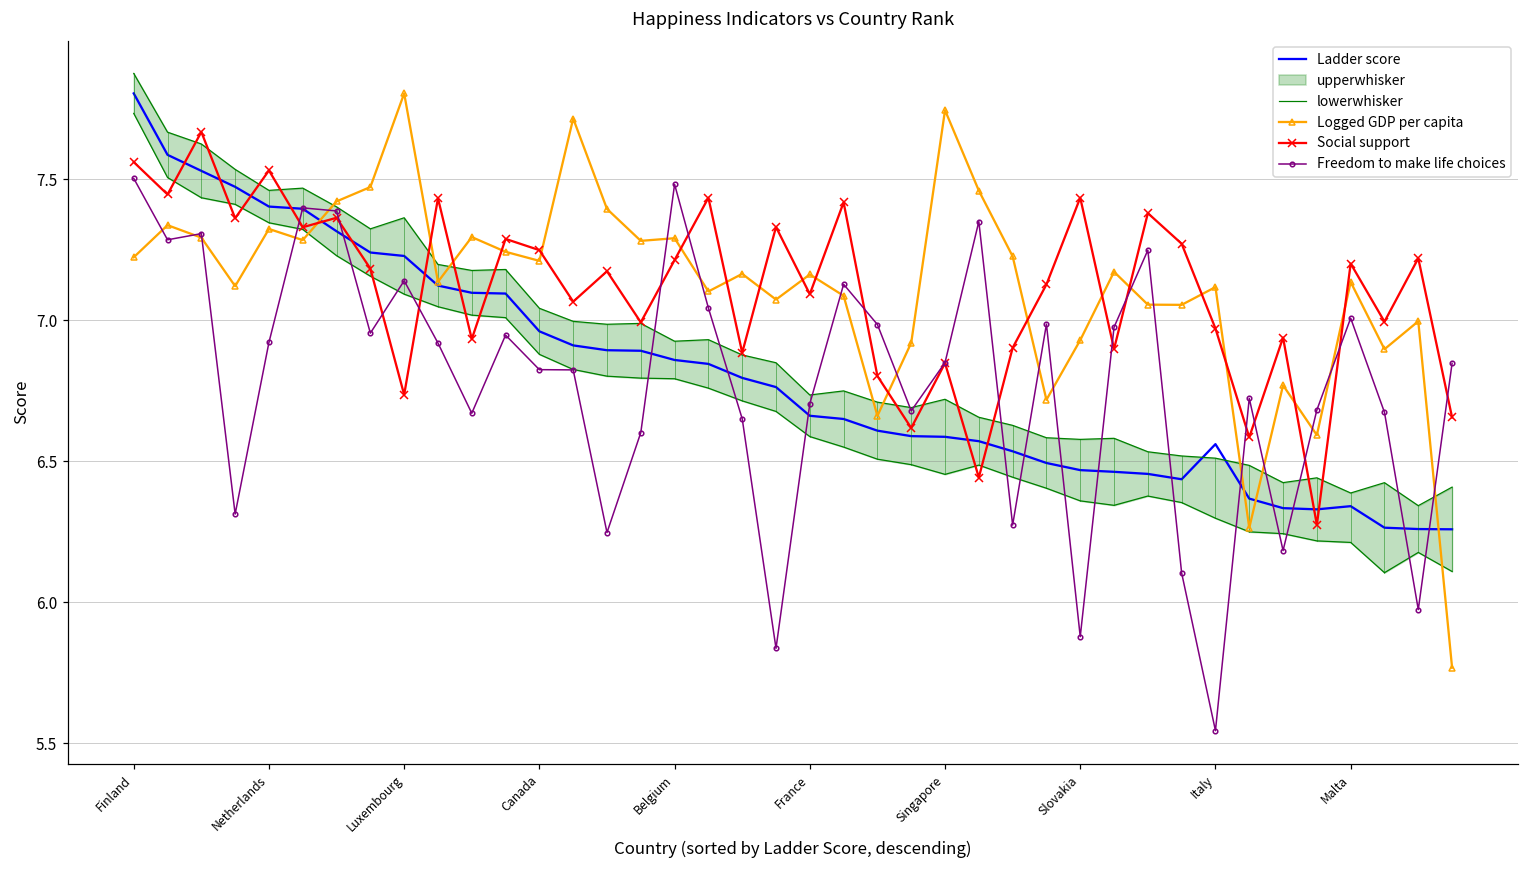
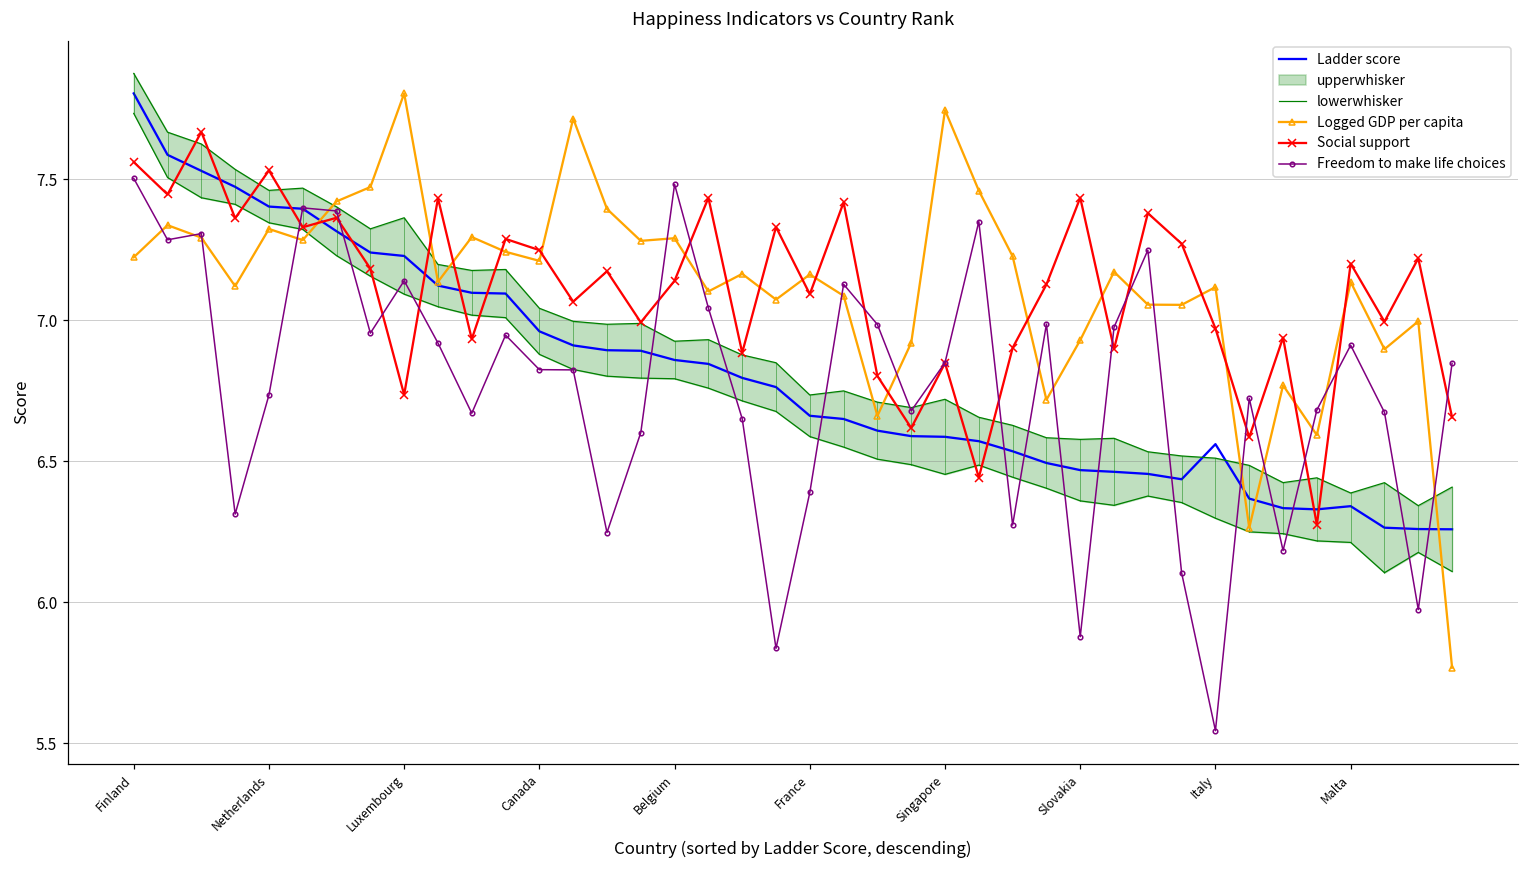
Freedom to make life choices, Netherlands: 6.92 -> 6.74
Social support, Belgium: 7.21 -> 7.14
Freedom to make life choices, France: 6.70 -> 6.39
Freedom to make life choices, Malta: 7.01 -> 6.91
